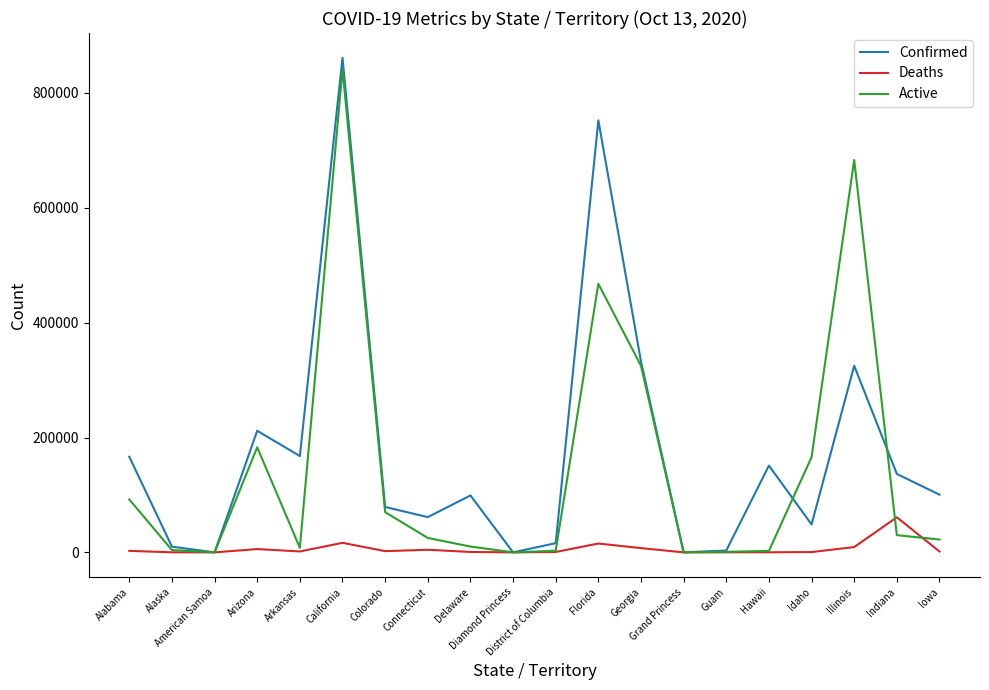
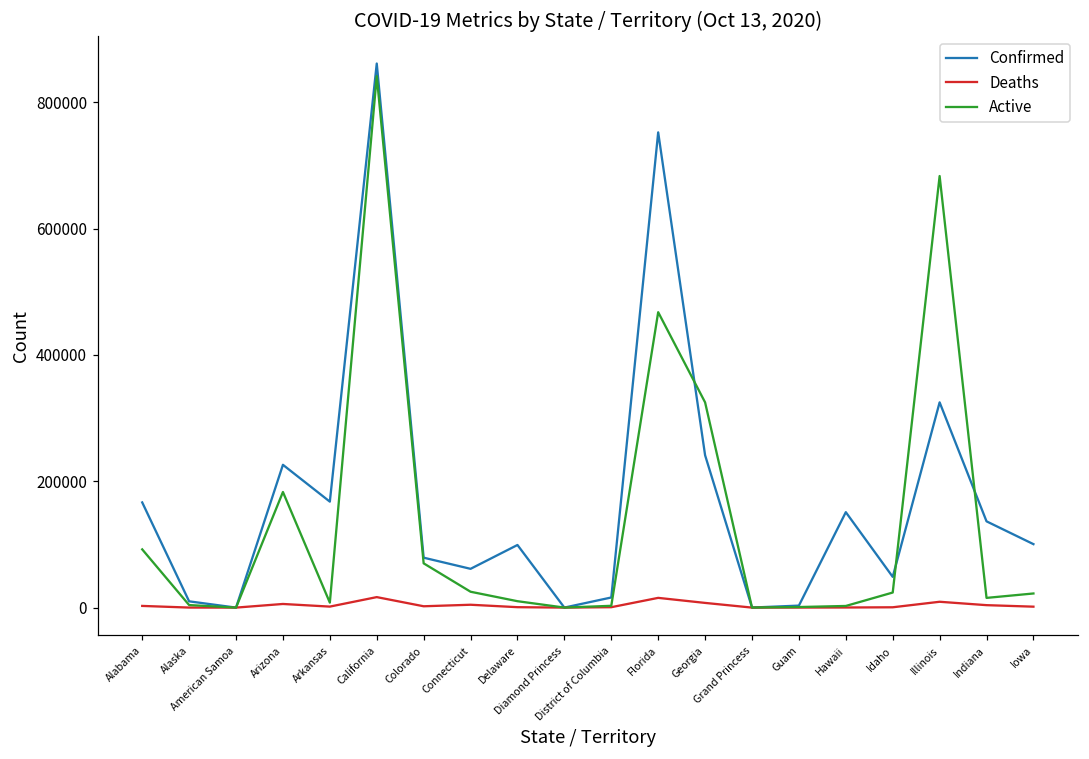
Confirmed, Arizona: 210000 -> 230000
Confirmed, Georgia: 330000 -> 240000
Active, Idaho: 170000 -> 20000
Deaths, Indiana: 60000 -> 0
Active, Indiana: 30000 -> 20000
